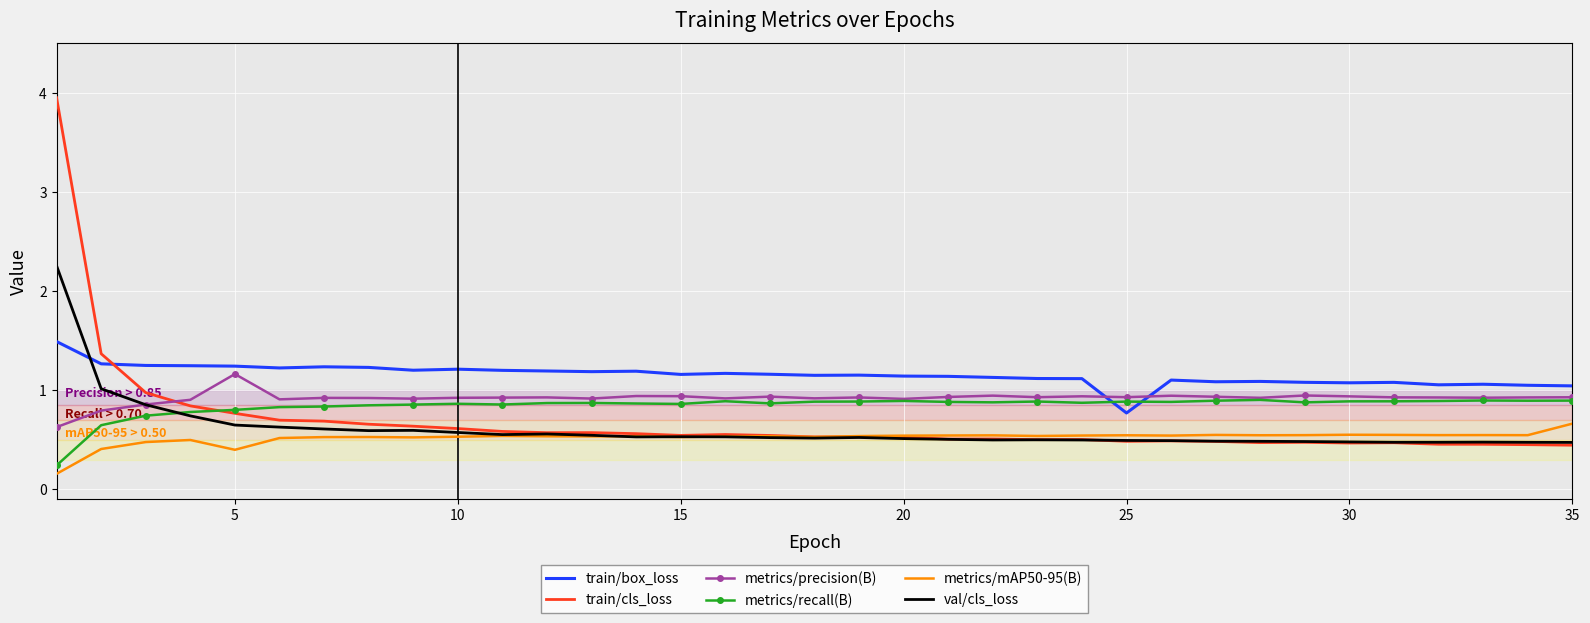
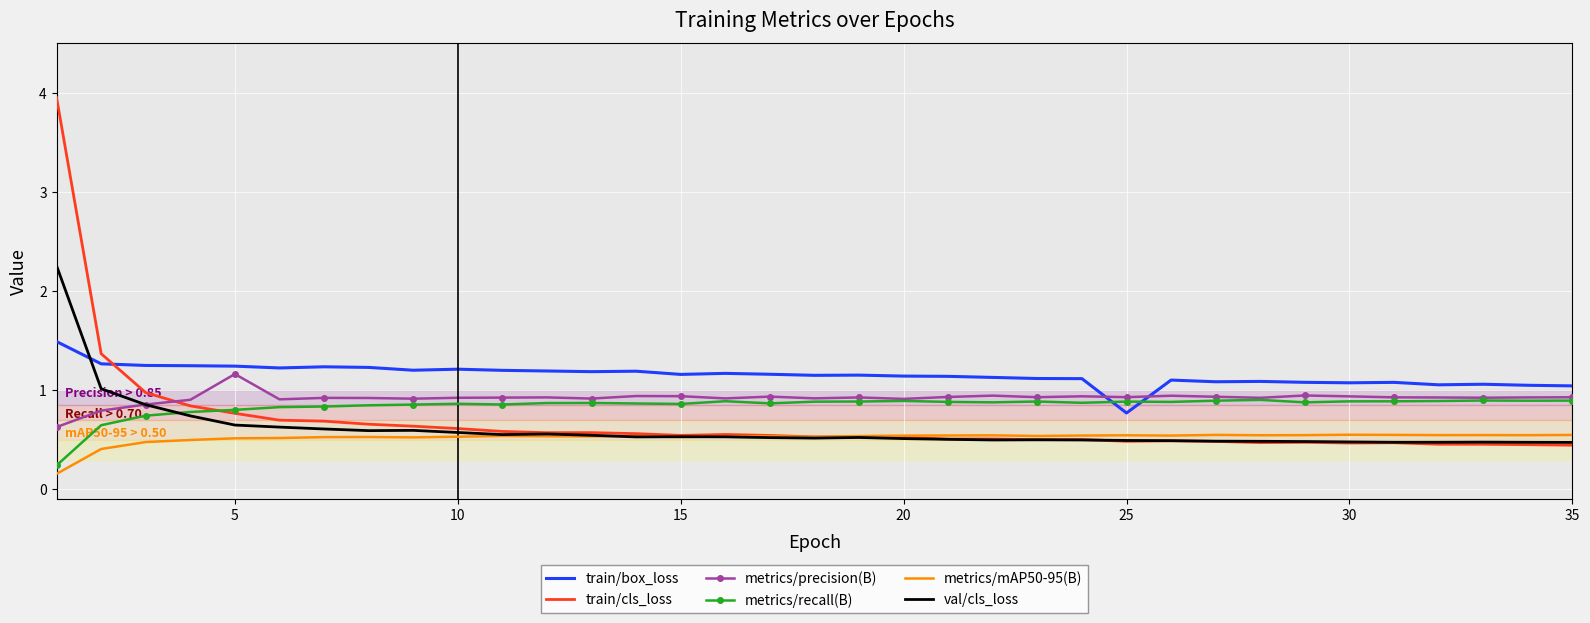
metrics/mAP50-95(B), 5: 0.4 -> 0.5
metrics/mAP50-95(B), 35: 0.7 -> 0.5
